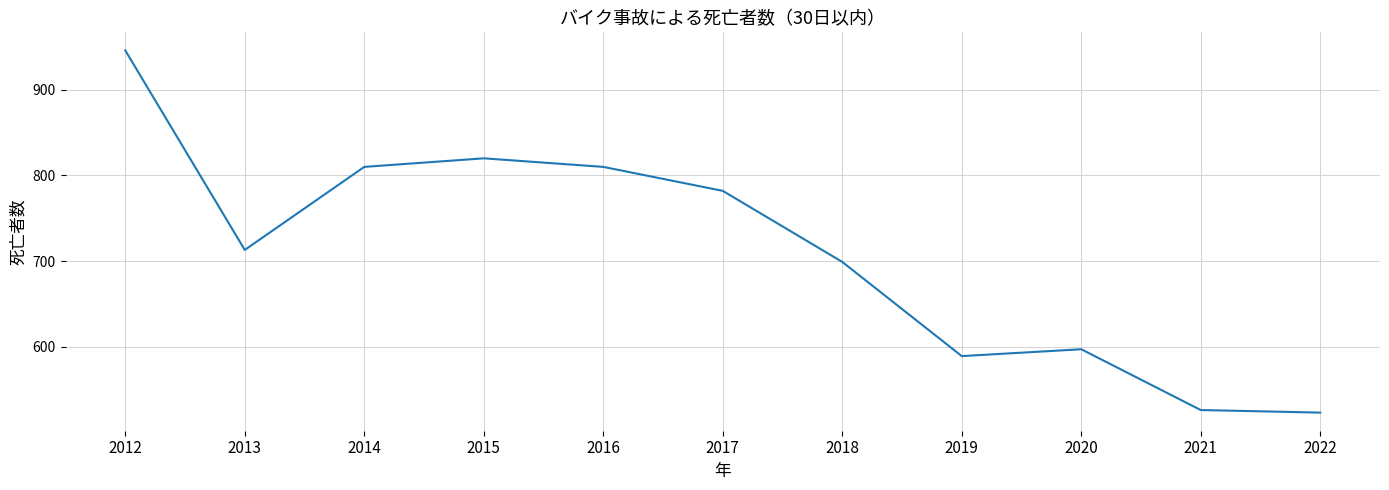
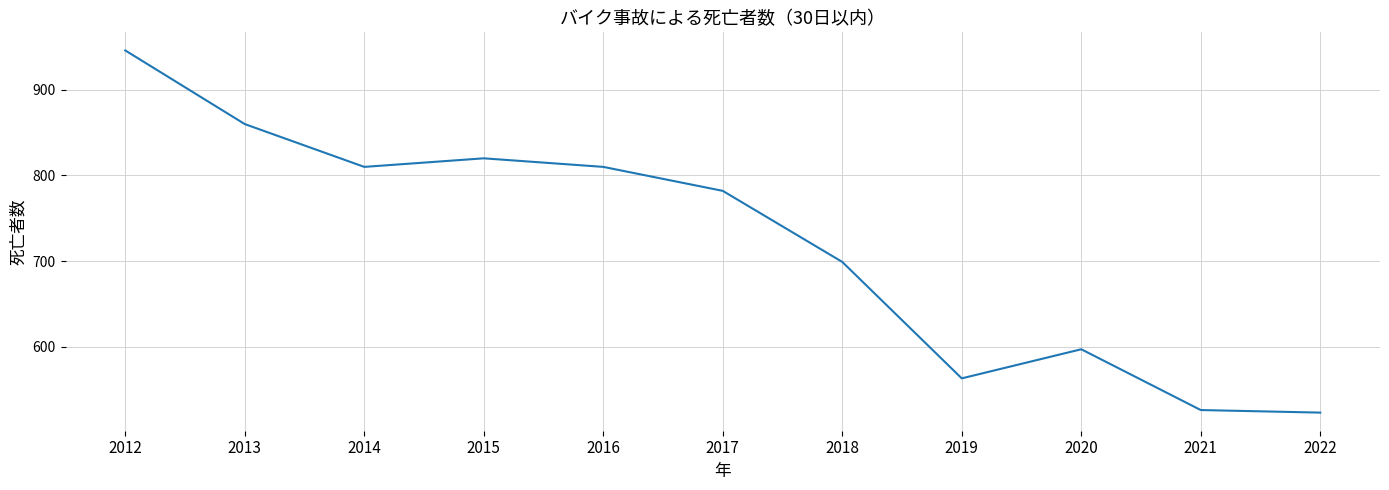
2013: 710 -> 860
2019: 590 -> 560
